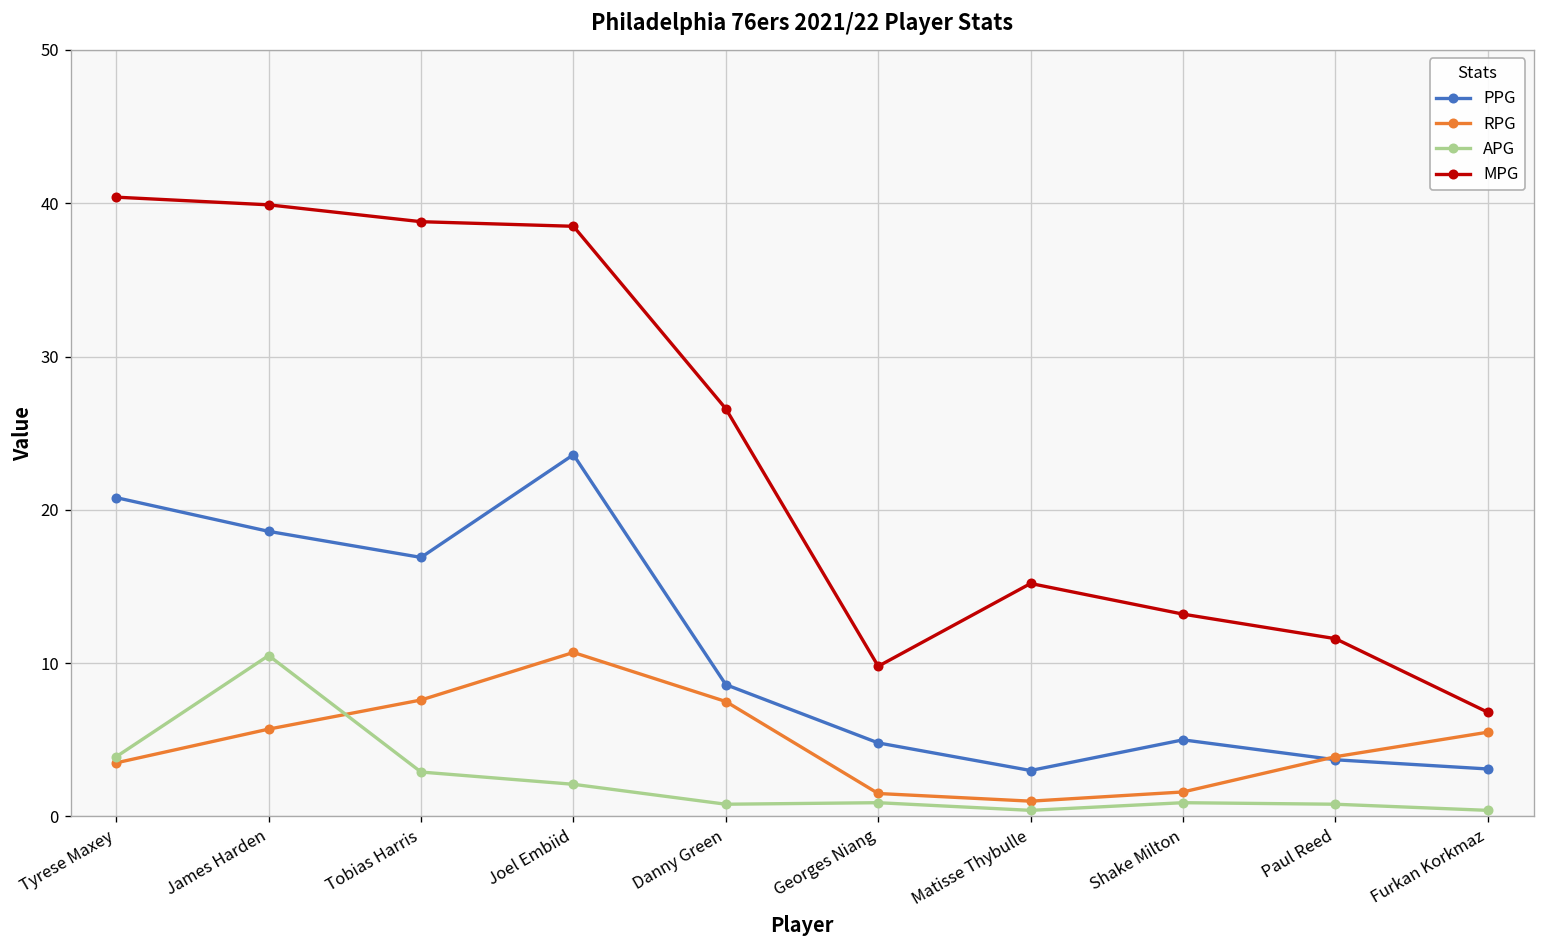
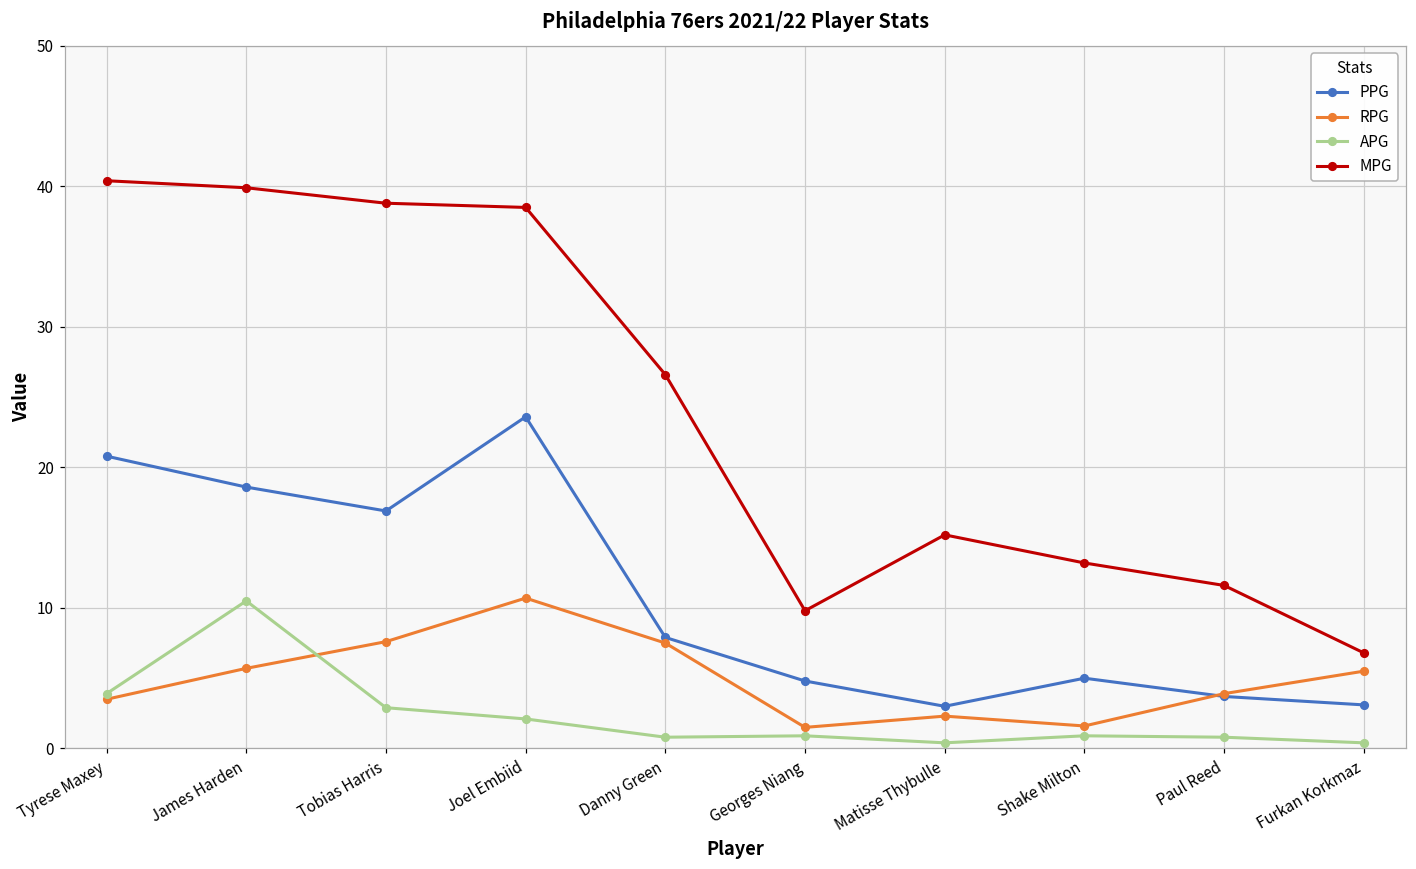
PPG, Danny Green: 8.6 -> 7.9
RPG, Matisse Thybulle: 1.0 -> 2.3
